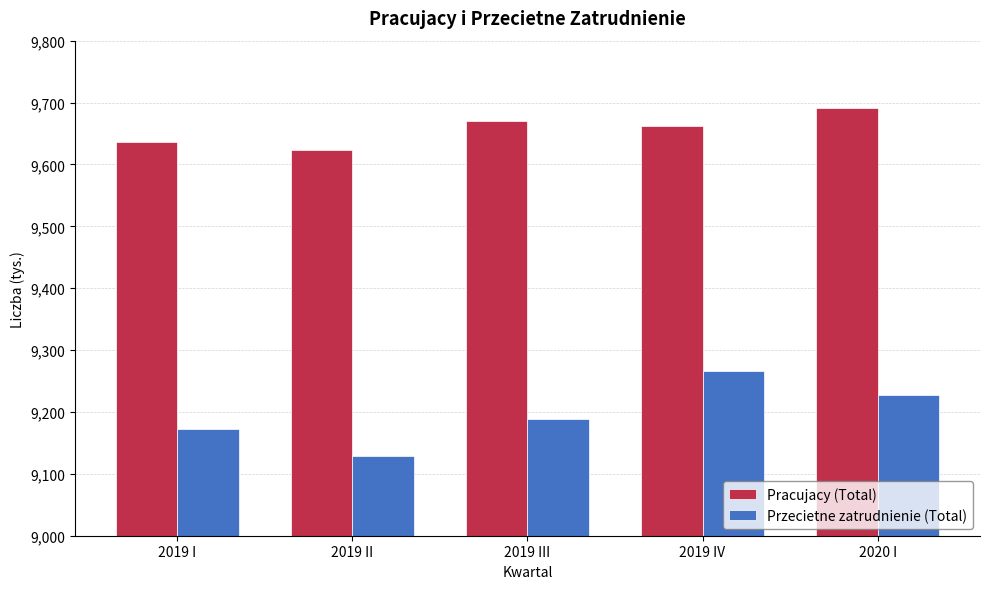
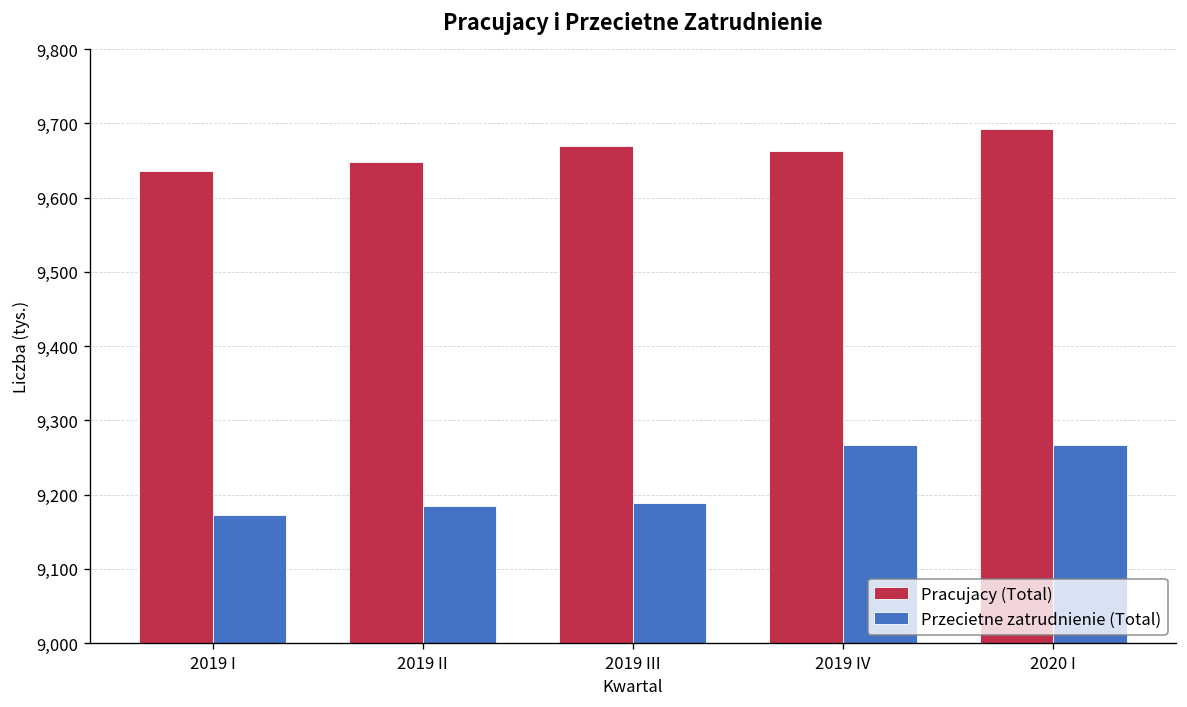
Pracujacy (Total), 2019 II: 9,620 -> 9,650
Przecietne zatrudnienie (Total), 2019 II: 9,130 -> 9,190
Przecietne zatrudnienie (Total), 2020 I: 9,230 -> 9,270
